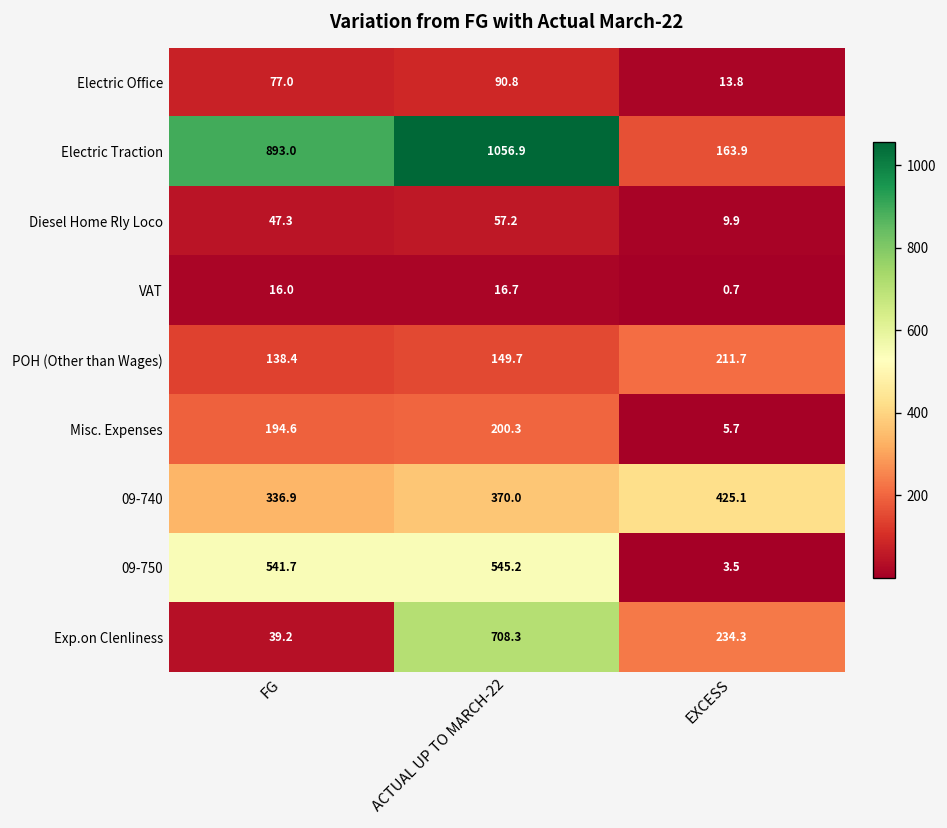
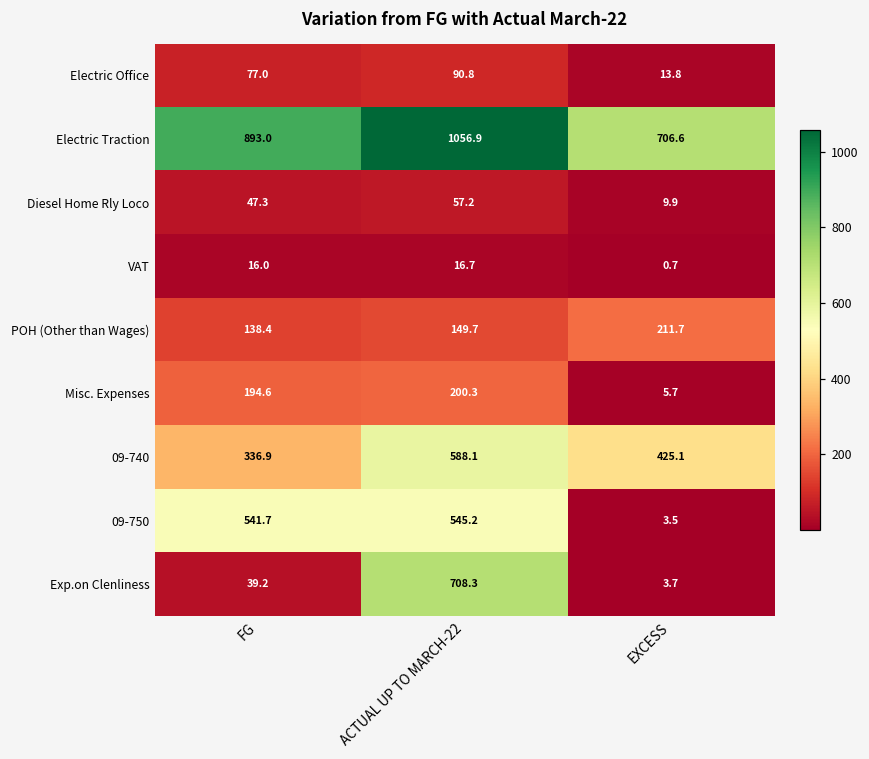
Electric Traction, EXCESS: 163.9 -> 706.6
09-740, ACTUAL UP TO MARCH-22: 370.0 -> 588.1
Exp.on Clenliness, EXCESS: 234.3 -> 3.7
